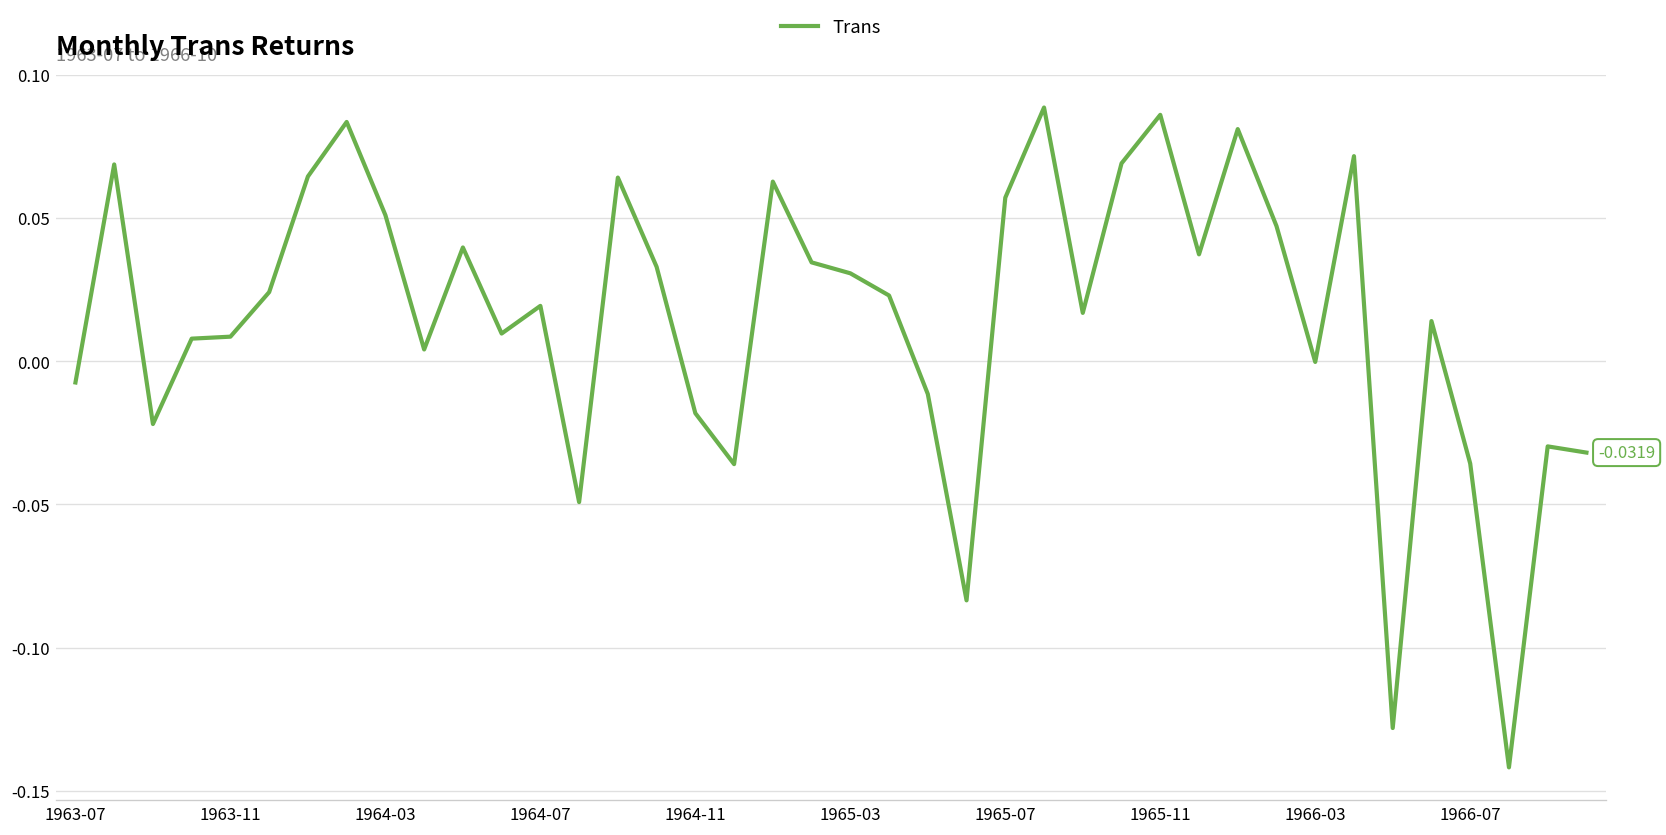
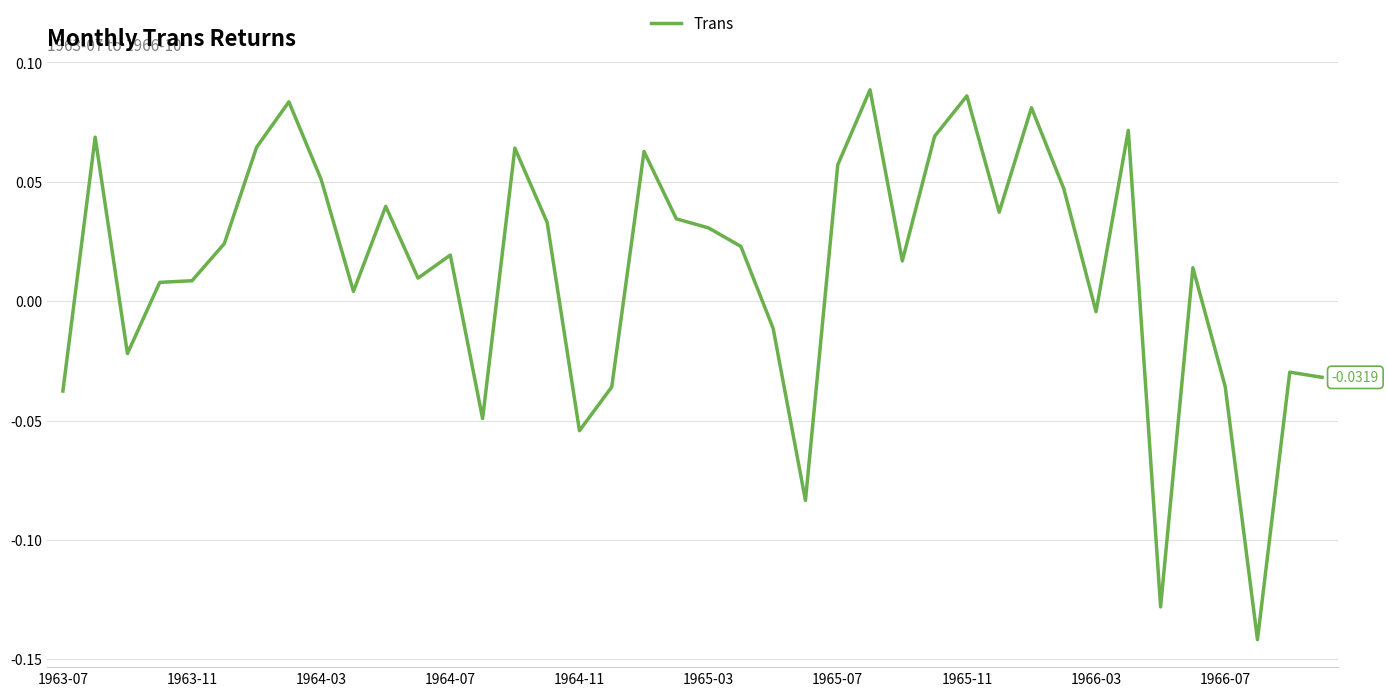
1963-07: -0.007 -> -0.038
1964-11: -0.018 -> -0.054
1966-03: 0.000 -> -0.004
